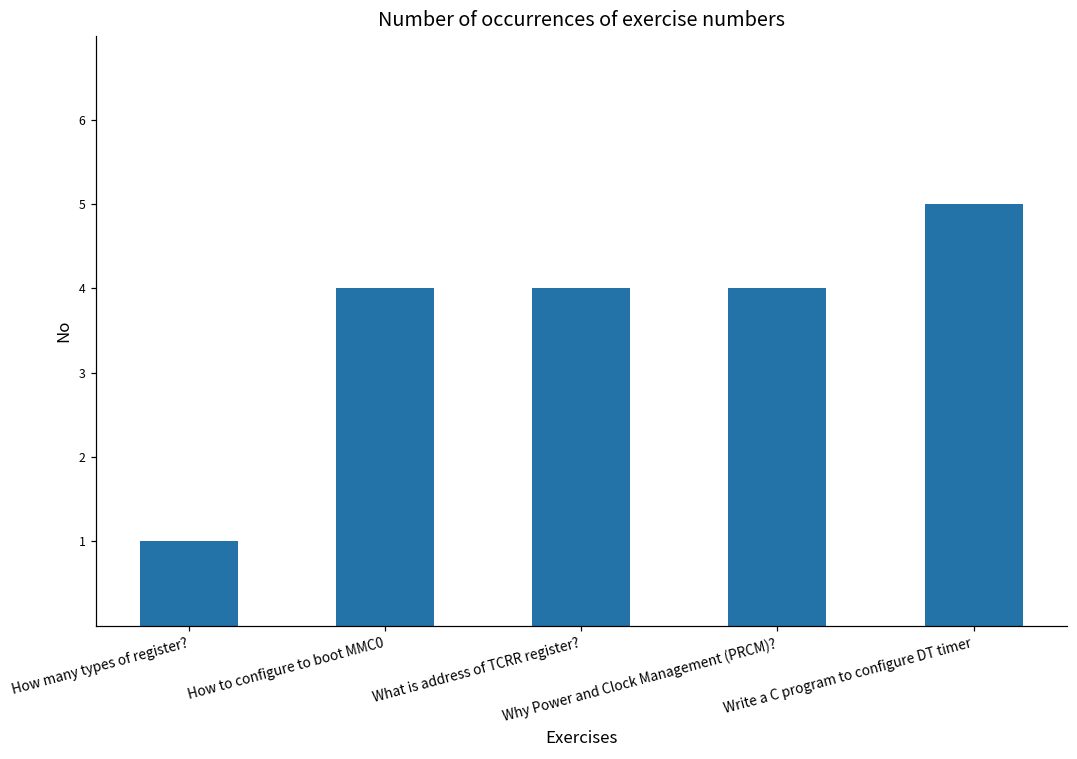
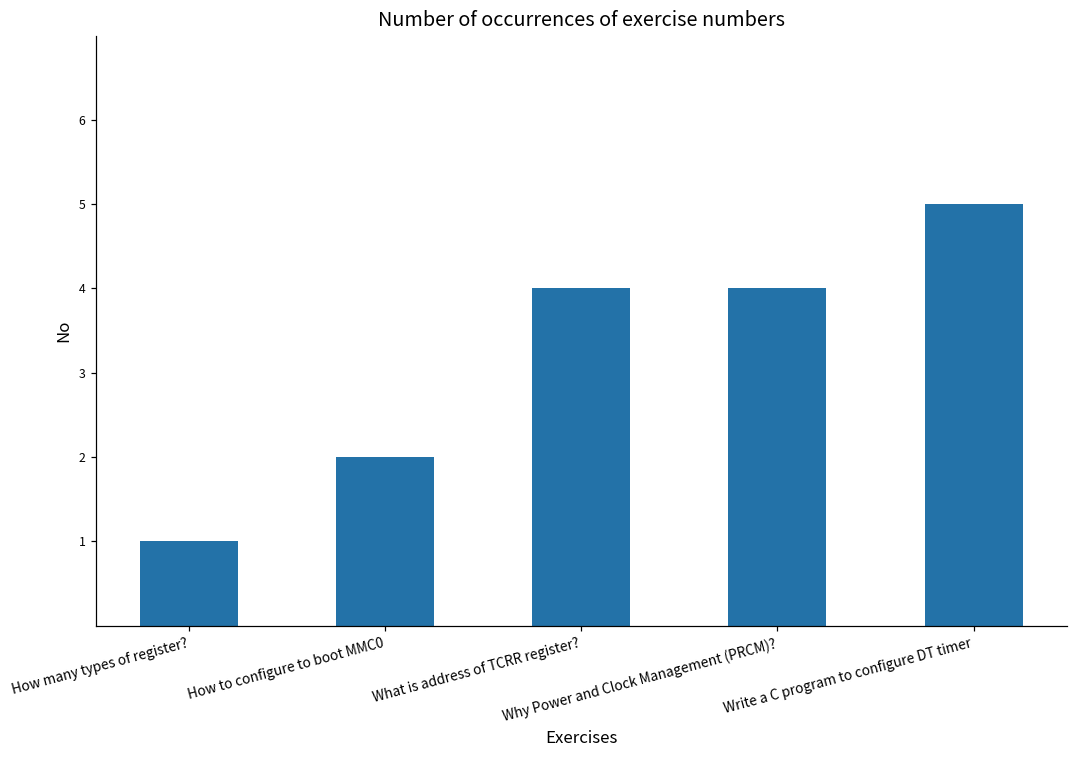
How to configure to boot MMC0: 4 -> 2
